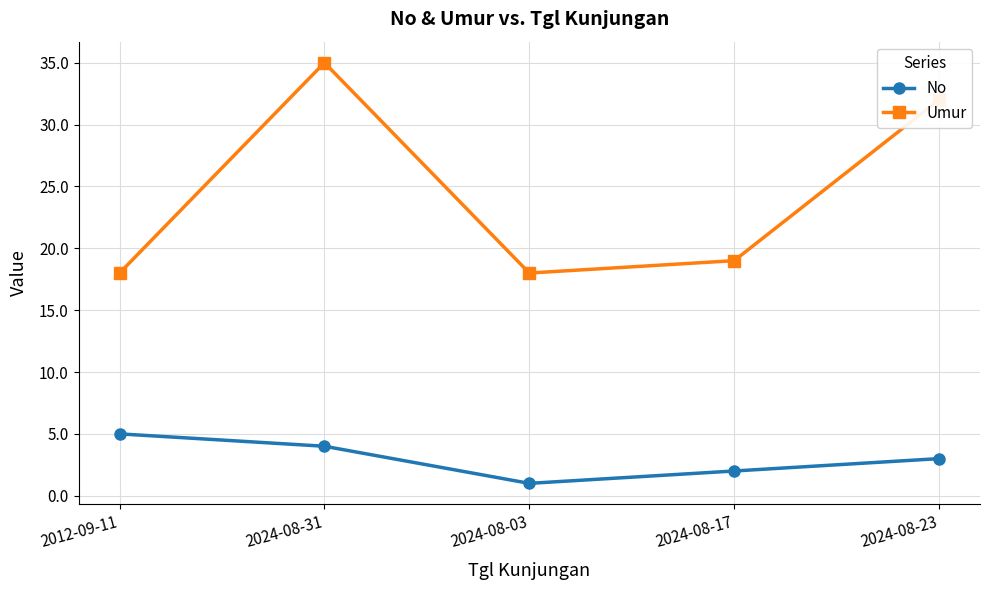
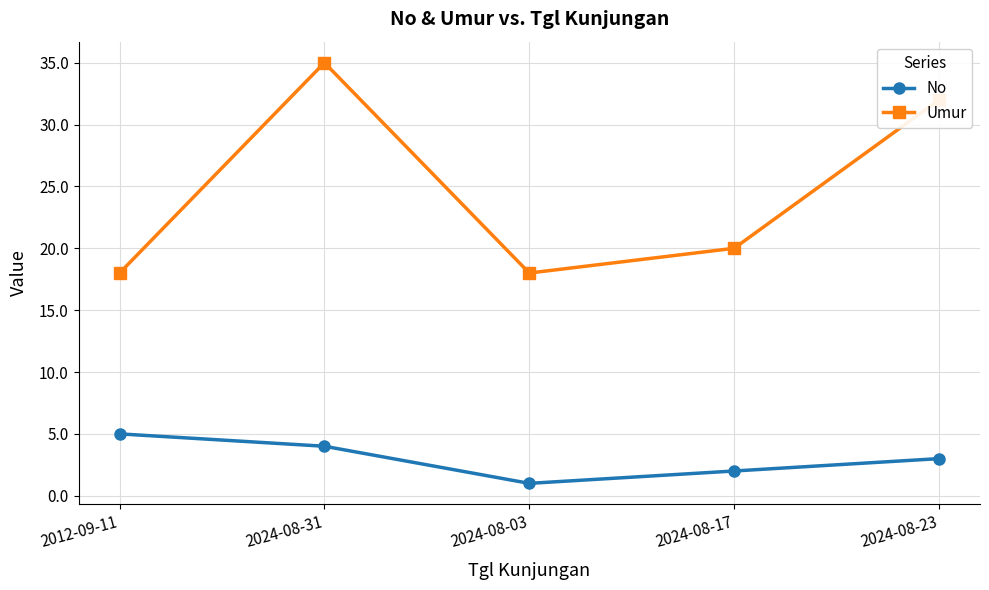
Umur, 2024-08-17: 19 -> 20
